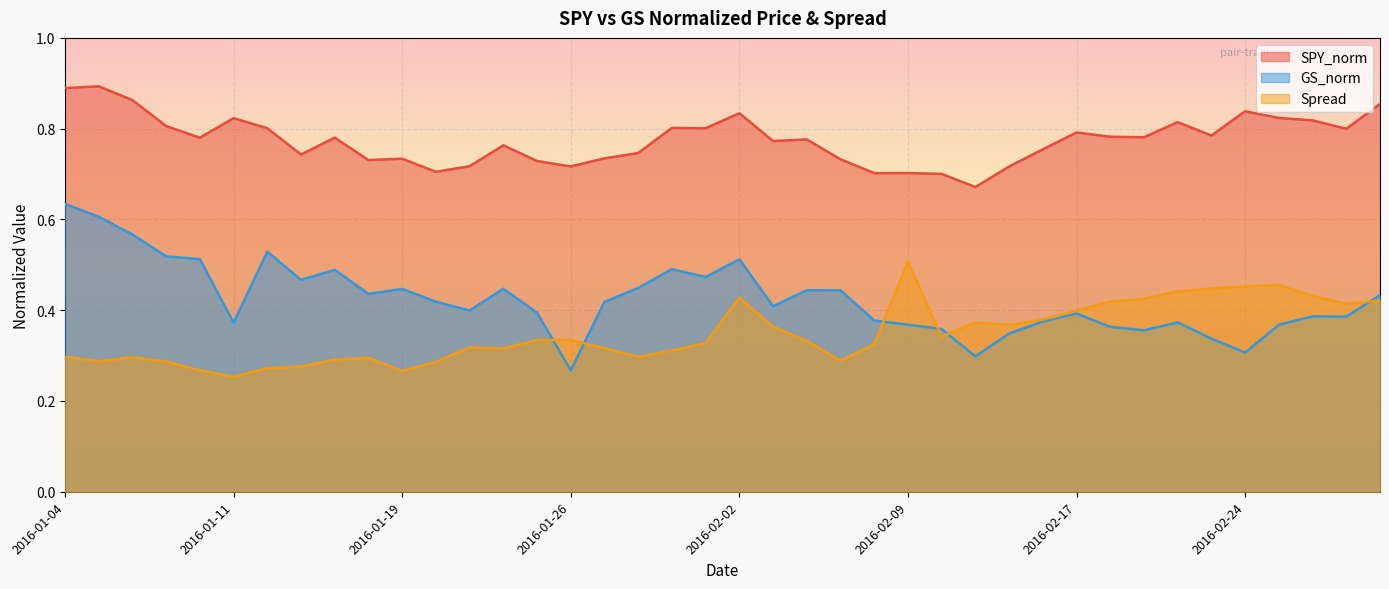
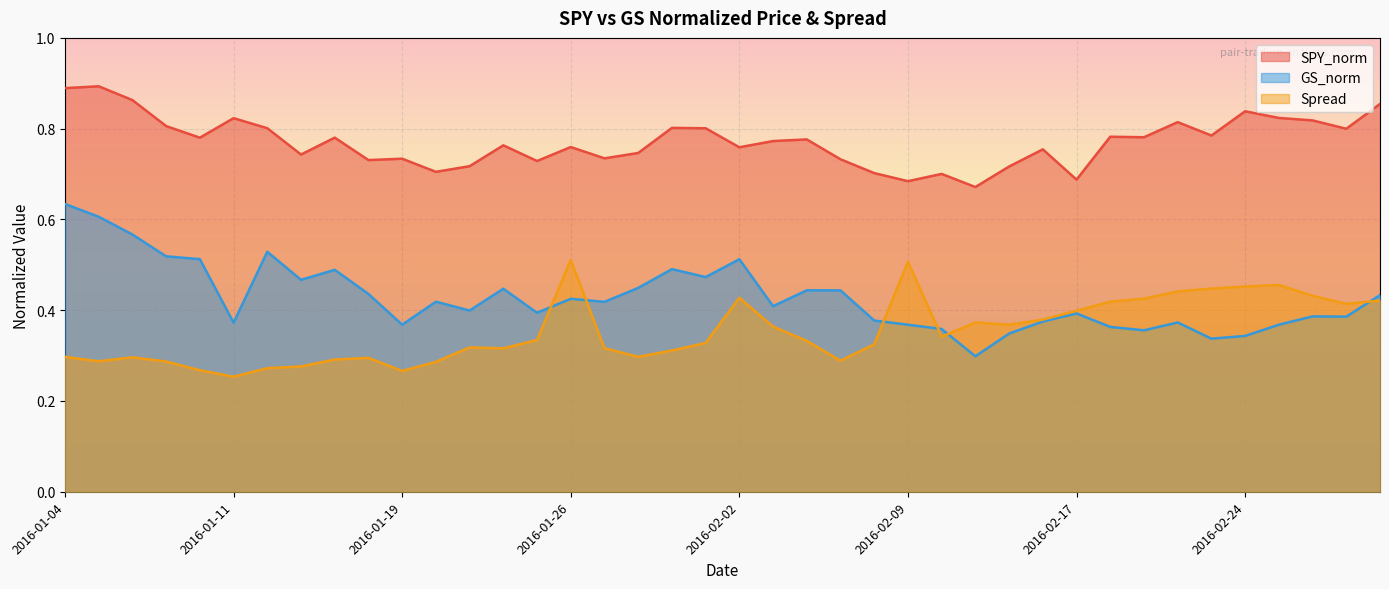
GS_norm, 2016-01-19: 0.45 -> 0.37
SPY_norm, 2016-01-26: 0.72 -> 0.76
GS_norm, 2016-01-26: 0.27 -> 0.43
Spread, 2016-01-26: 0.33 -> 0.51
SPY_norm, 2016-02-02: 0.83 -> 0.76
SPY_norm, 2016-02-09: 0.70 -> 0.68
SPY_norm, 2016-02-17: 0.79 -> 0.69
GS_norm, 2016-02-24: 0.31 -> 0.34
